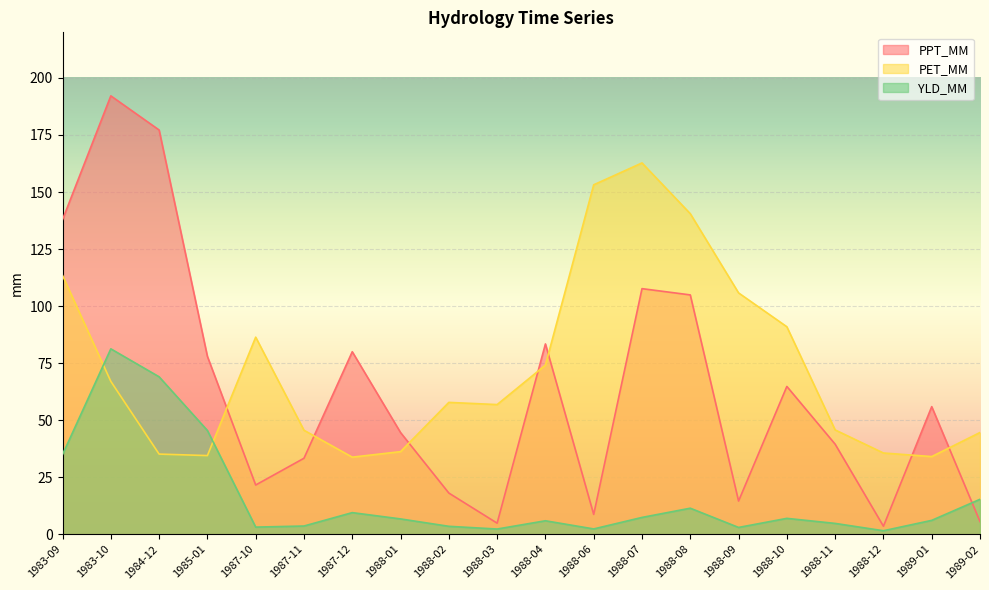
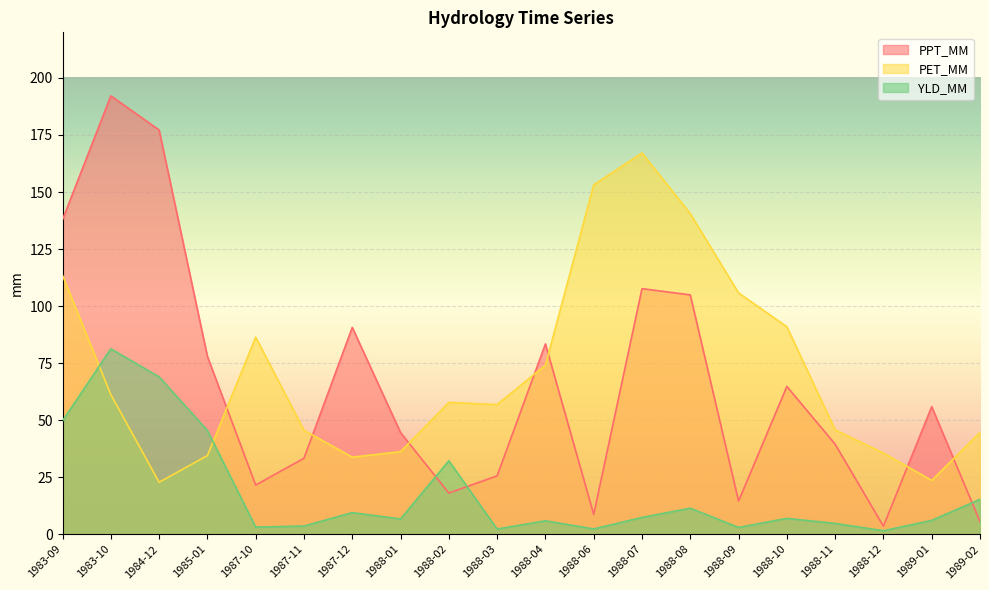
YLD_MM, 1983-09: 35 -> 50
PET_MM, 1983-10: 67 -> 61
PET_MM, 1984-12: 35 -> 23
PPT_MM, 1987-12: 80 -> 91
YLD_MM, 1988-02: 3 -> 32
PPT_MM, 1988-03: 5 -> 26
PET_MM, 1988-07: 163 -> 167
PET_MM, 1989-01: 34 -> 24
